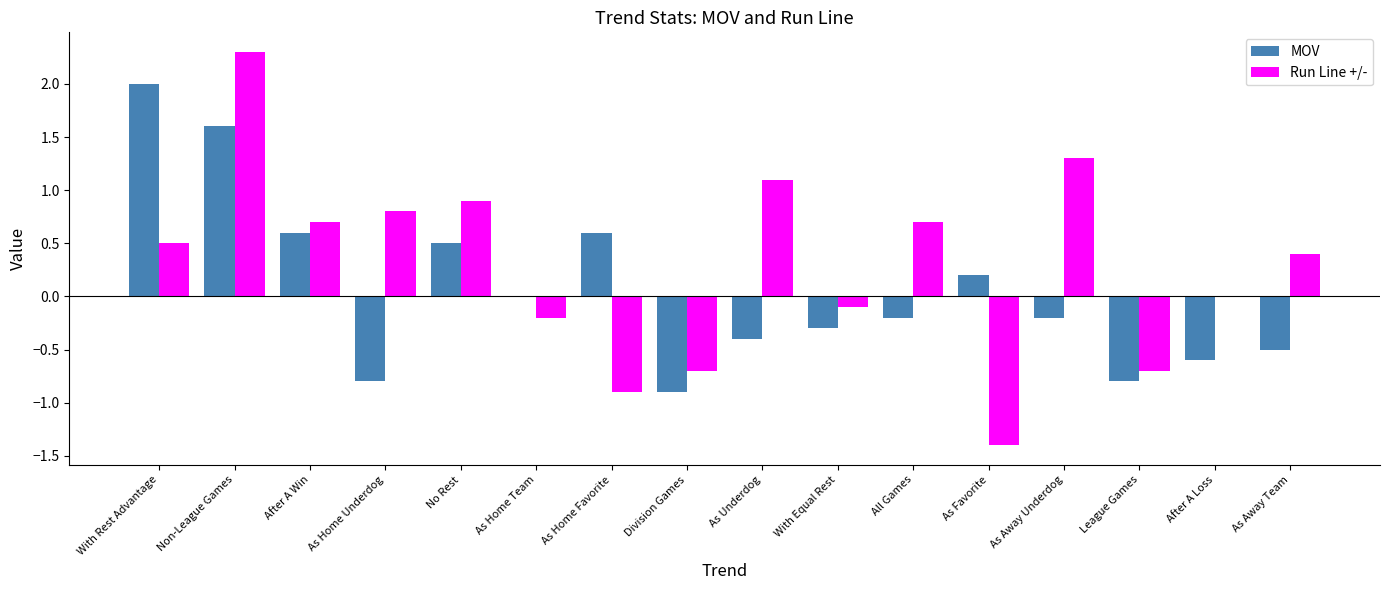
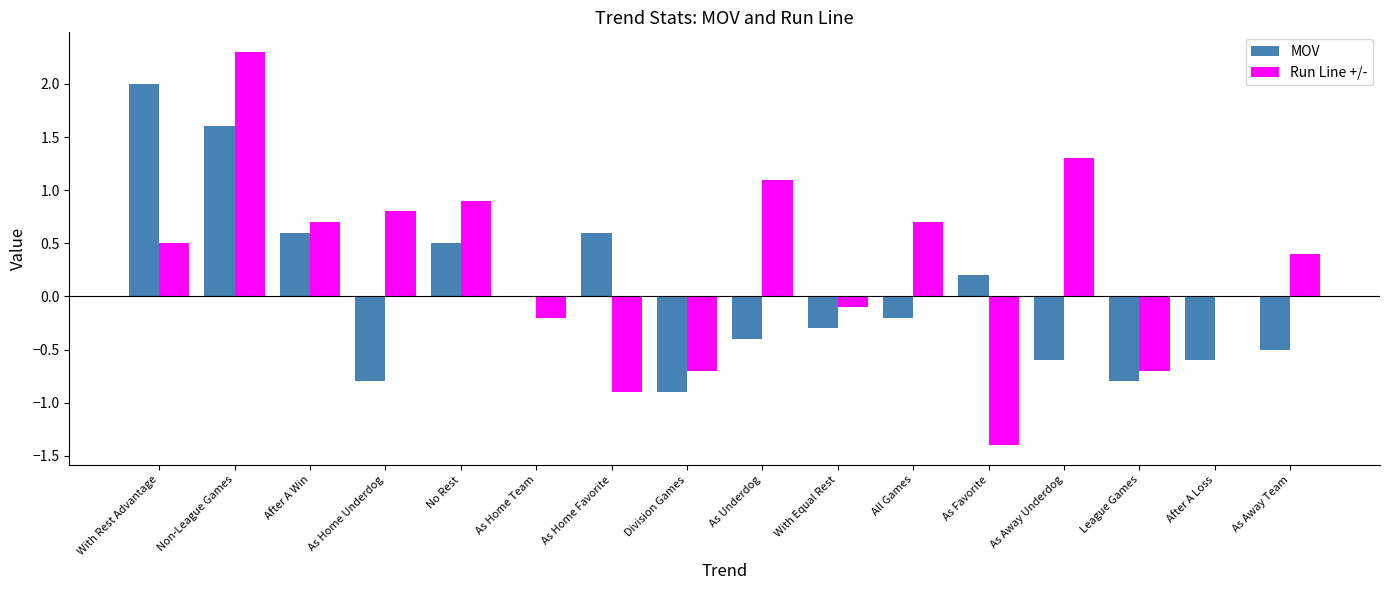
MOV, As Away Underdog: -0.2 -> -0.6
